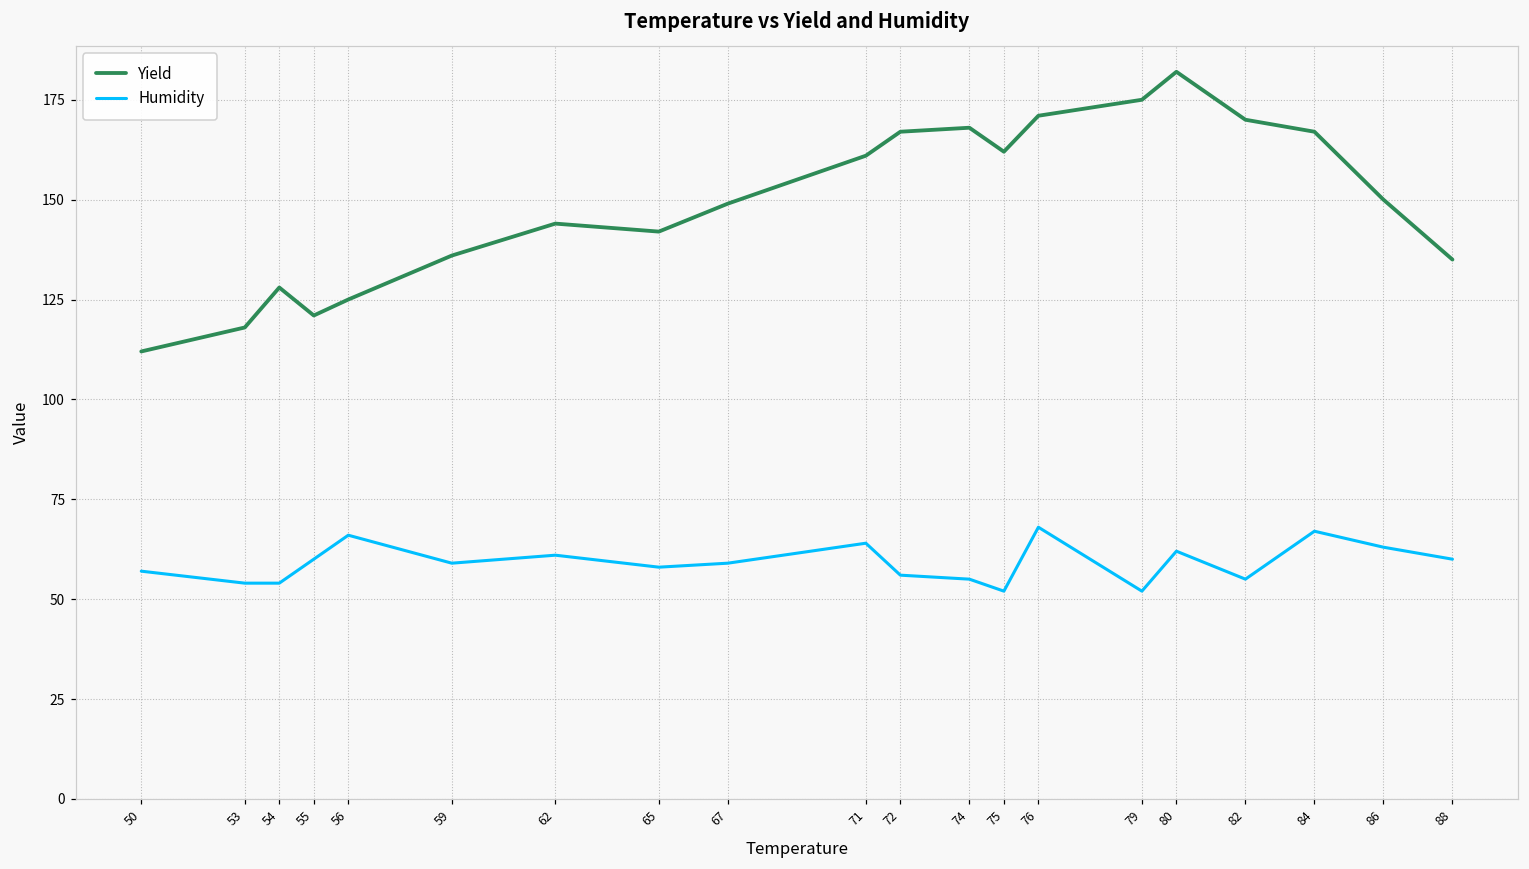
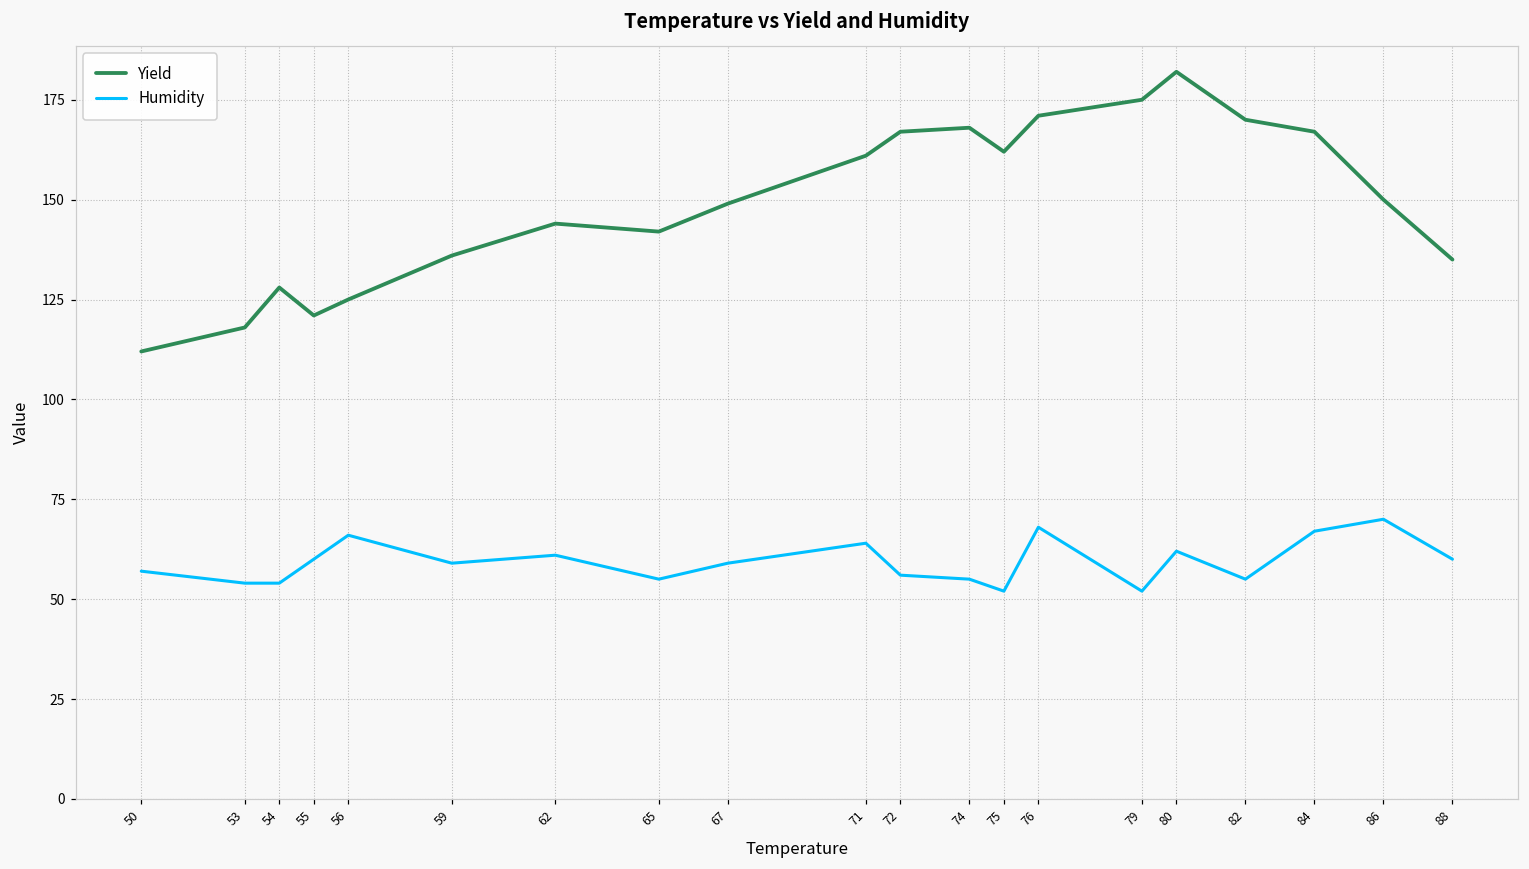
Humidity, 65: 58 -> 55
Humidity, 86: 63 -> 70
